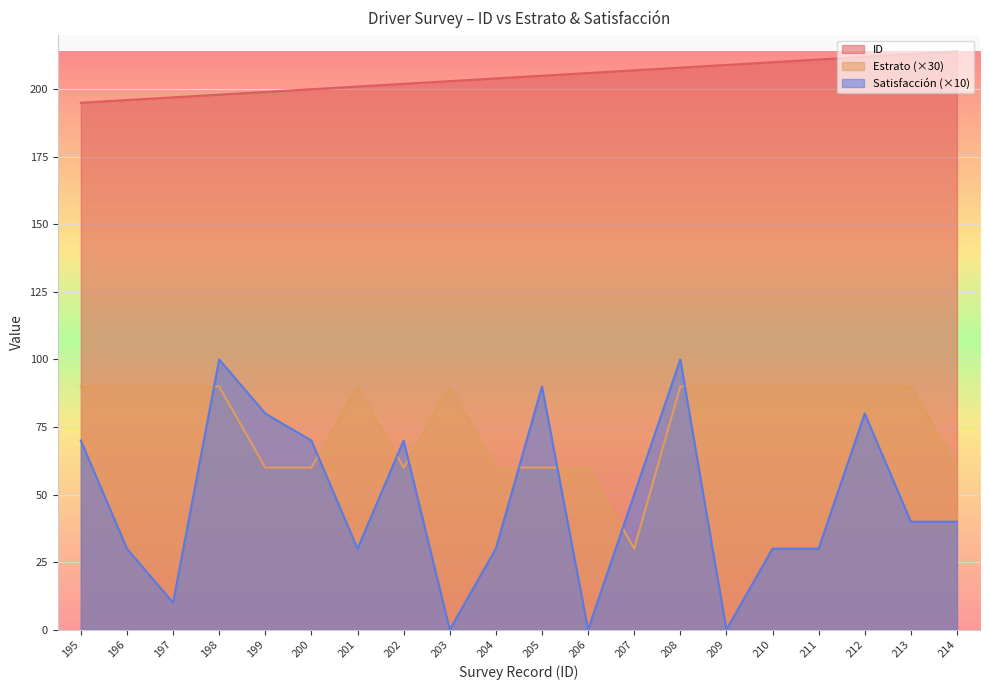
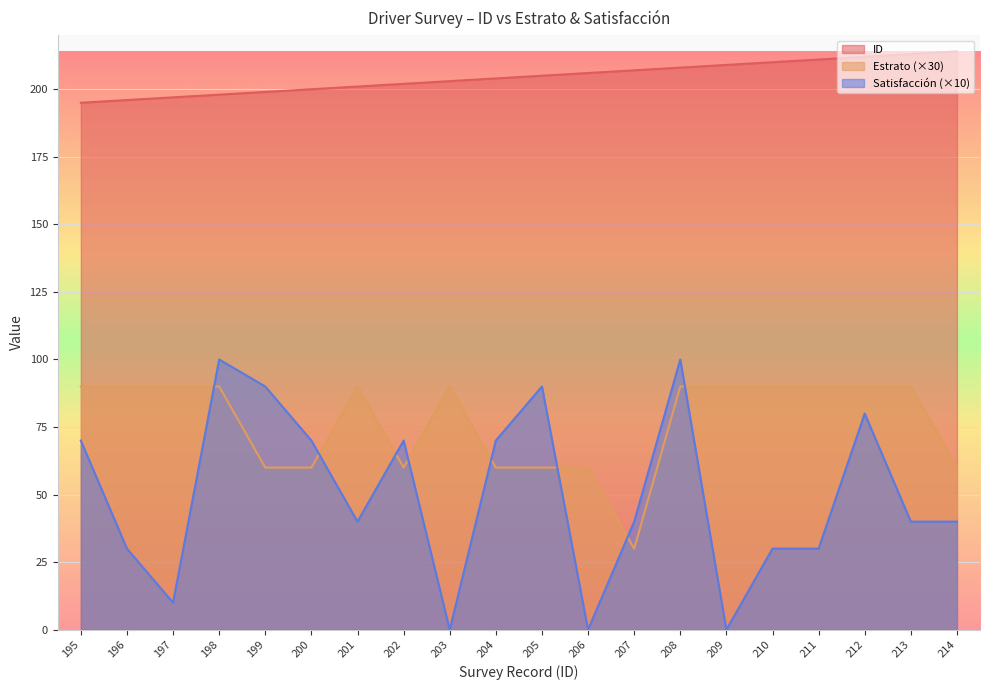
Satisfacción (×10), 199: 80 -> 90
Satisfacción (×10), 201: 30 -> 40
Satisfacción (×10), 204: 30 -> 70
Satisfacción (×10), 207: 50 -> 40
